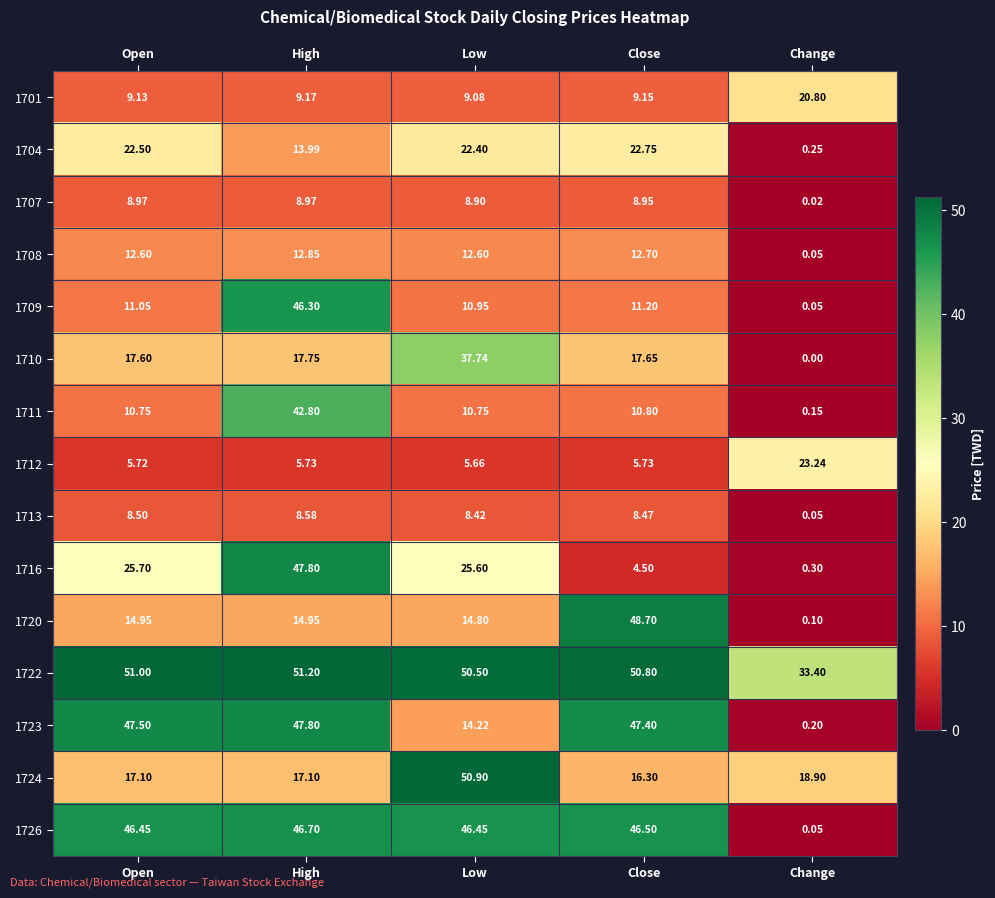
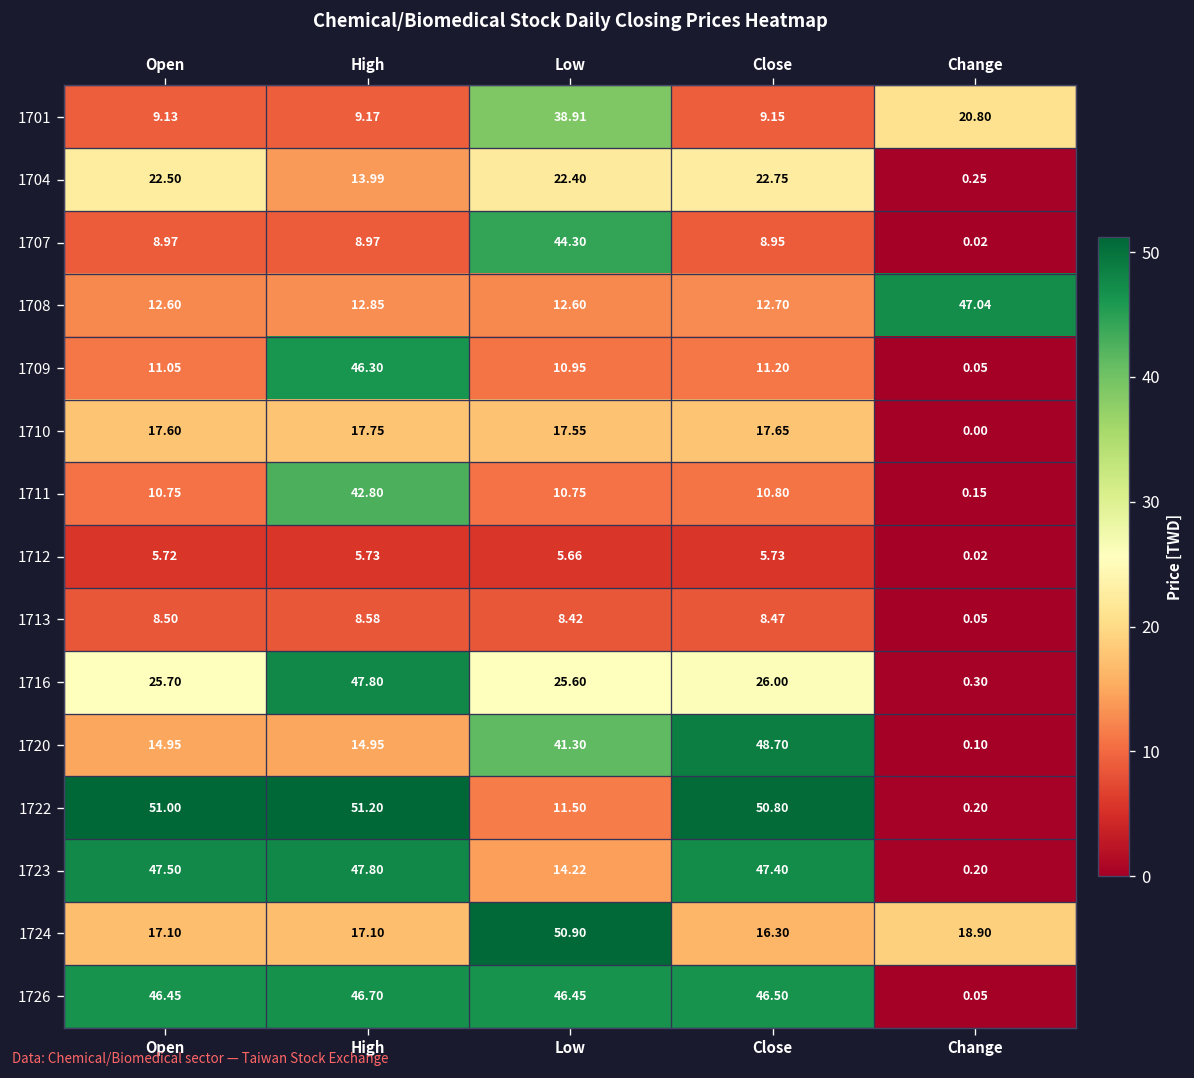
1701, Low: 9.08 -> 38.91
1707, Low: 8.90 -> 44.30
1708, Change: 0.05 -> 47.04
1710, Low: 37.74 -> 17.55
1712, Change: 23.24 -> 0.02
1716, Close: 4.50 -> 26.00
1720, Low: 14.80 -> 41.30
1722, Low: 50.50 -> 11.50
1722, Change: 33.40 -> 0.20
